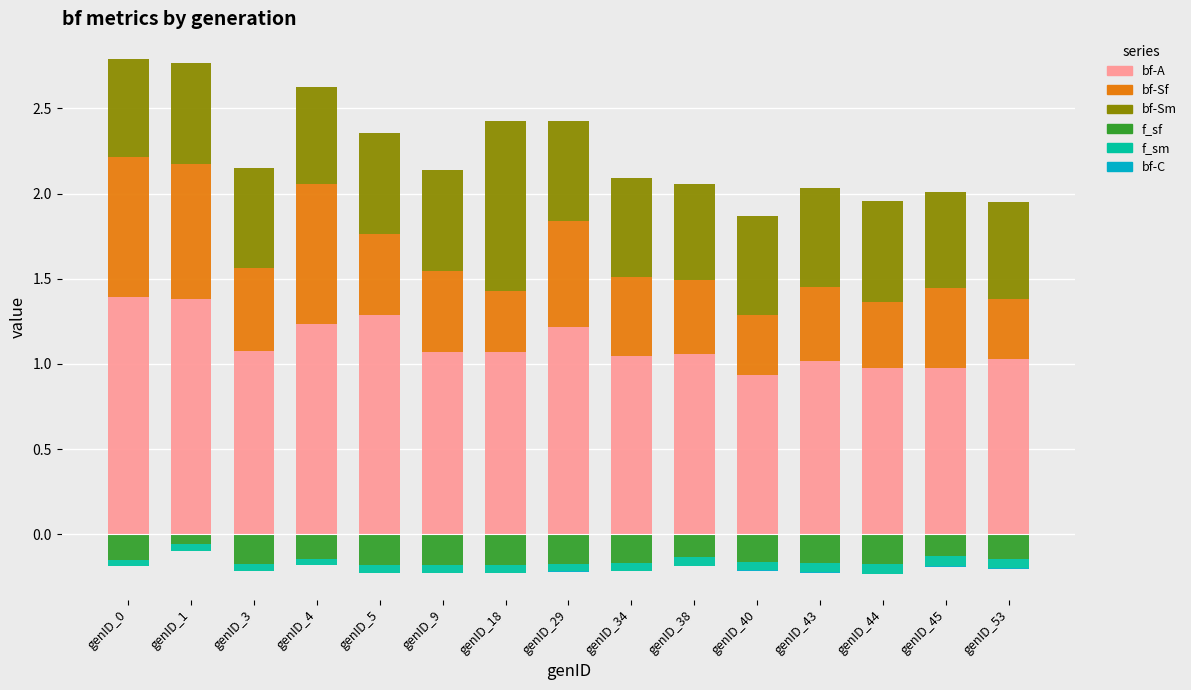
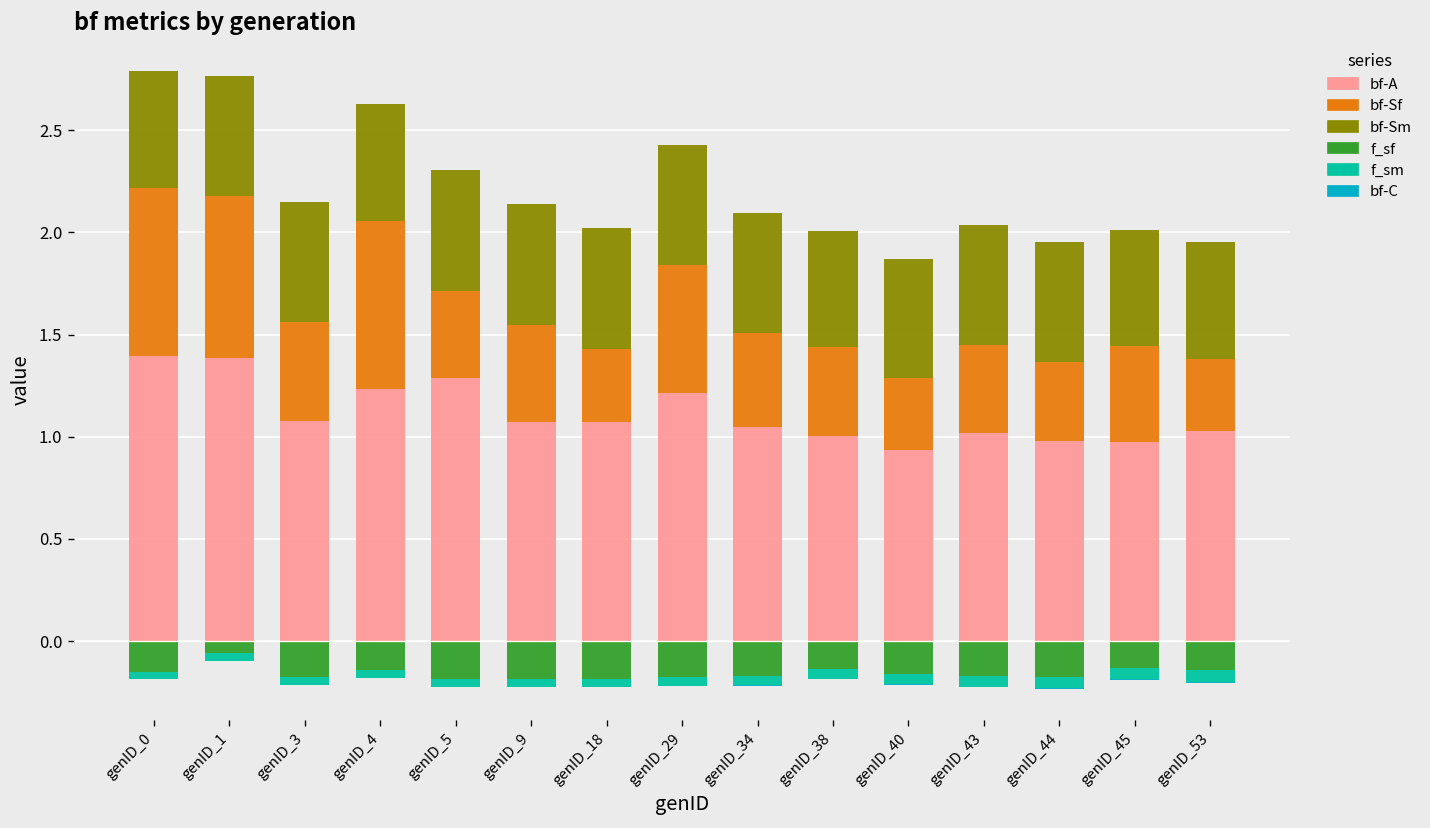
bf-Sf, genID_5: 0.48 -> 0.43
bf-Sm, genID_18: 1.00 -> 0.59
bf-A, genID_38: 1.06 -> 1.01
